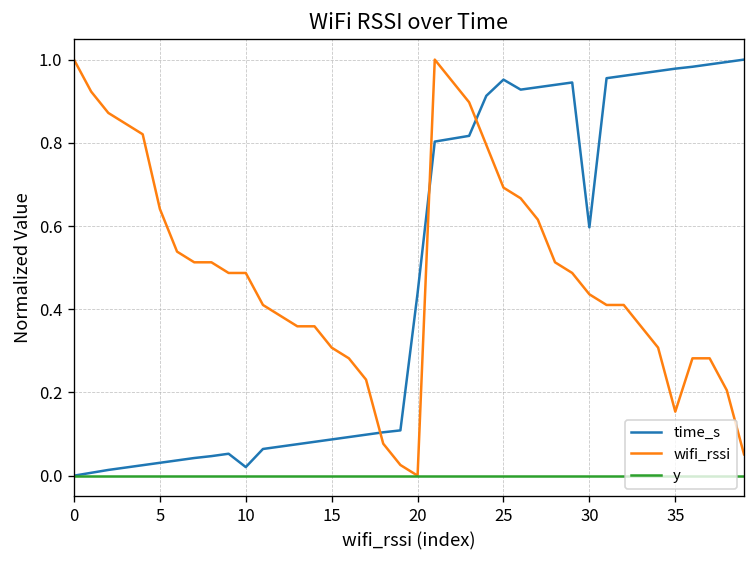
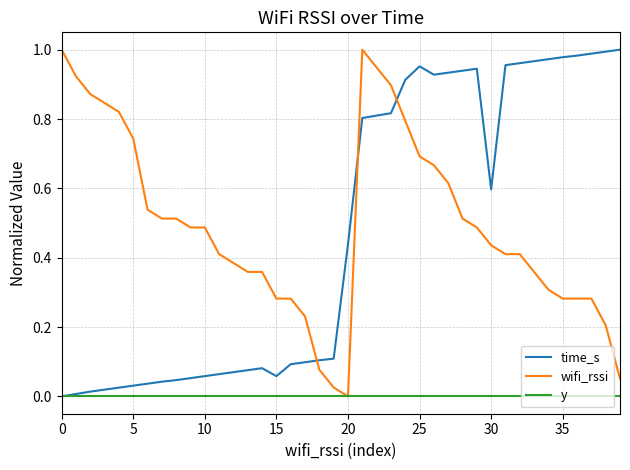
wifi_rssi, 5: 0.64 -> 0.74
time_s, 10: 0.02 -> 0.06
time_s, 15: 0.09 -> 0.06
wifi_rssi, 15: 0.31 -> 0.28
wifi_rssi, 35: 0.15 -> 0.28
